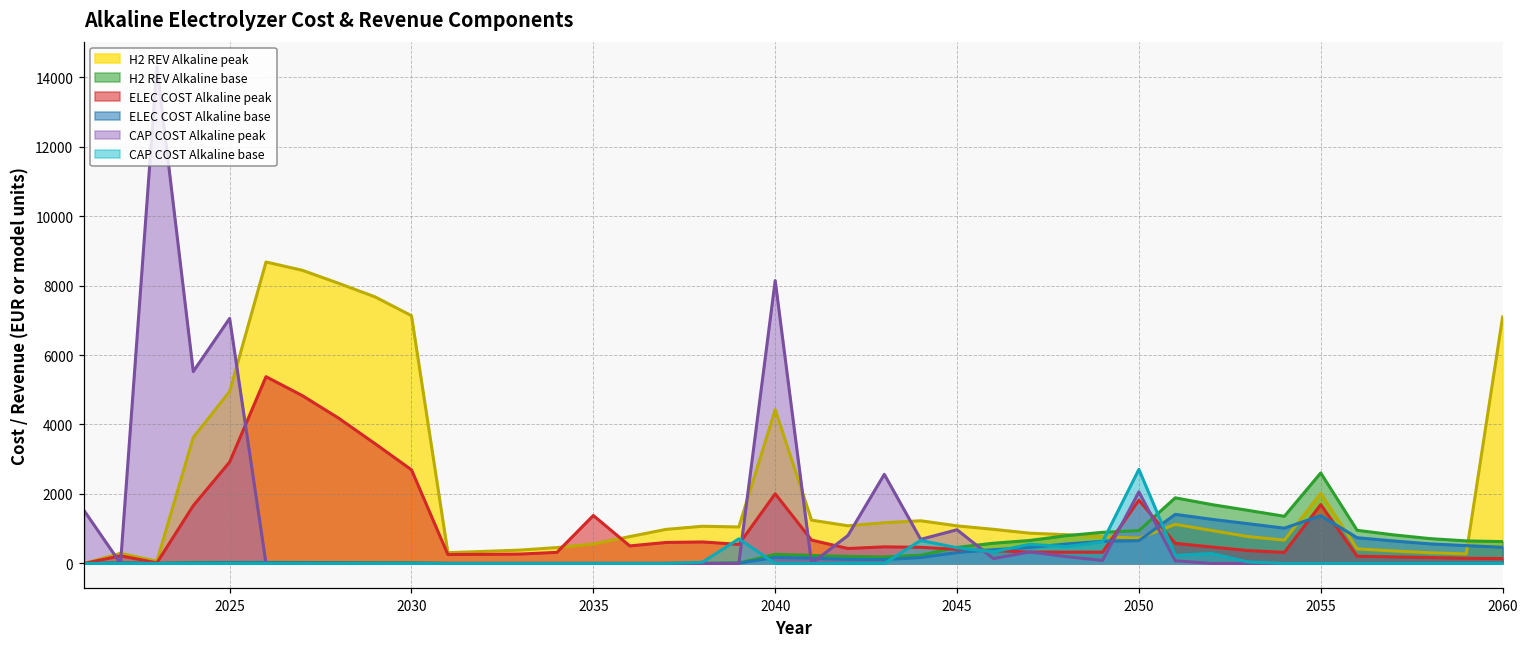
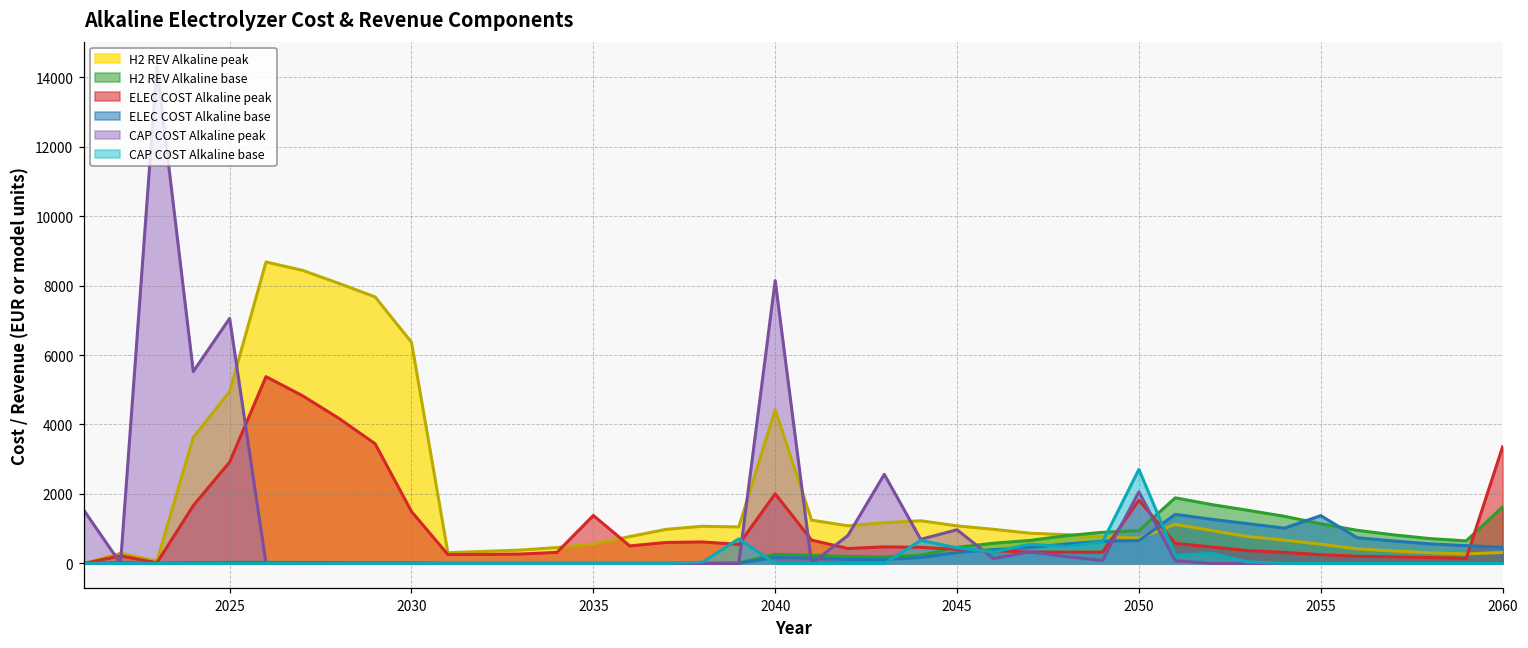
H2 REV Alkaline peak, 2030: 7100 -> 6400
ELEC COST Alkaline peak, 2030: 2700 -> 1500
H2 REV Alkaline peak, 2055: 2000 -> 600
H2 REV Alkaline base, 2055: 2600 -> 1100
ELEC COST Alkaline peak, 2055: 1700 -> 300
H2 REV Alkaline peak, 2060: 7100 -> 300
H2 REV Alkaline base, 2060: 600 -> 1600
ELEC COST Alkaline peak, 2060: 100 -> 3400
